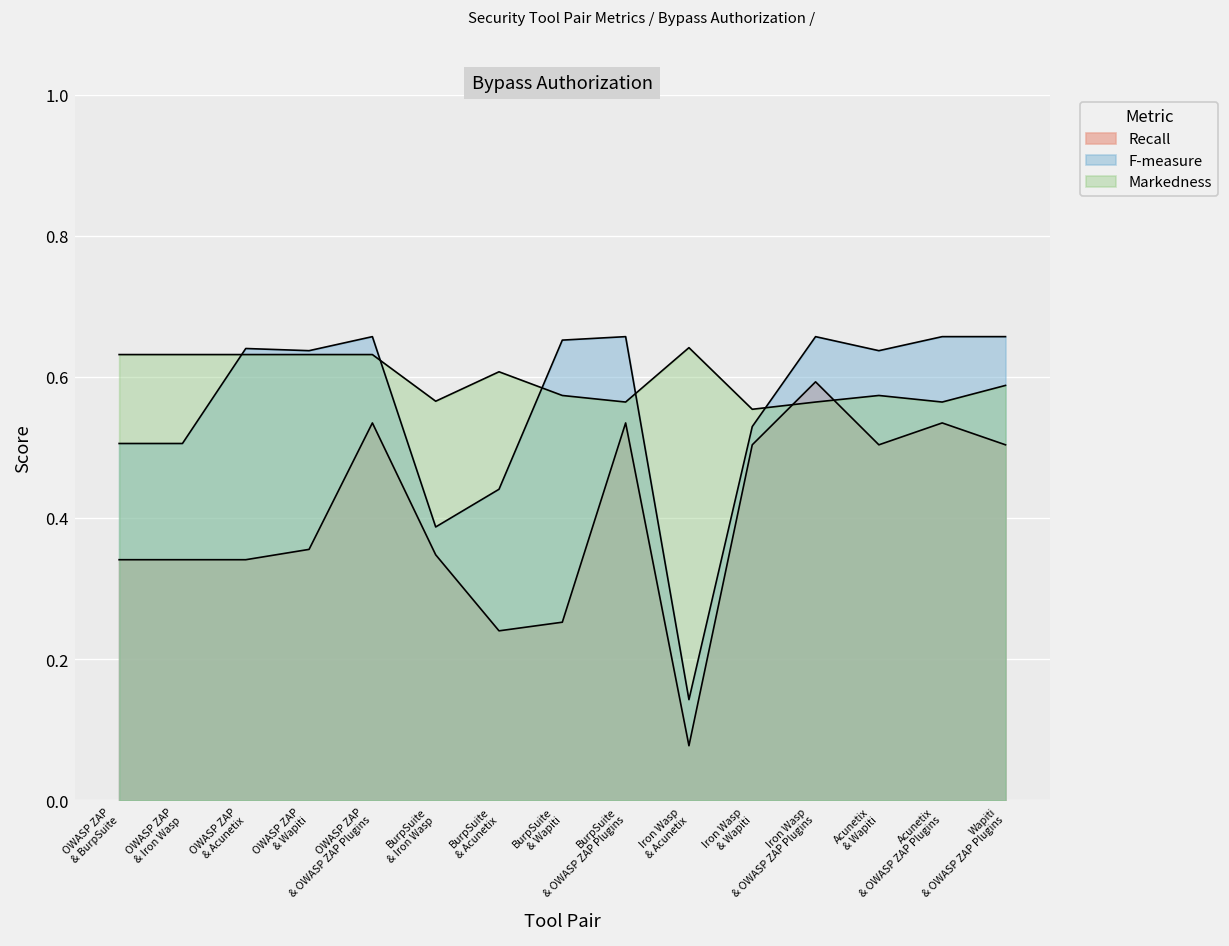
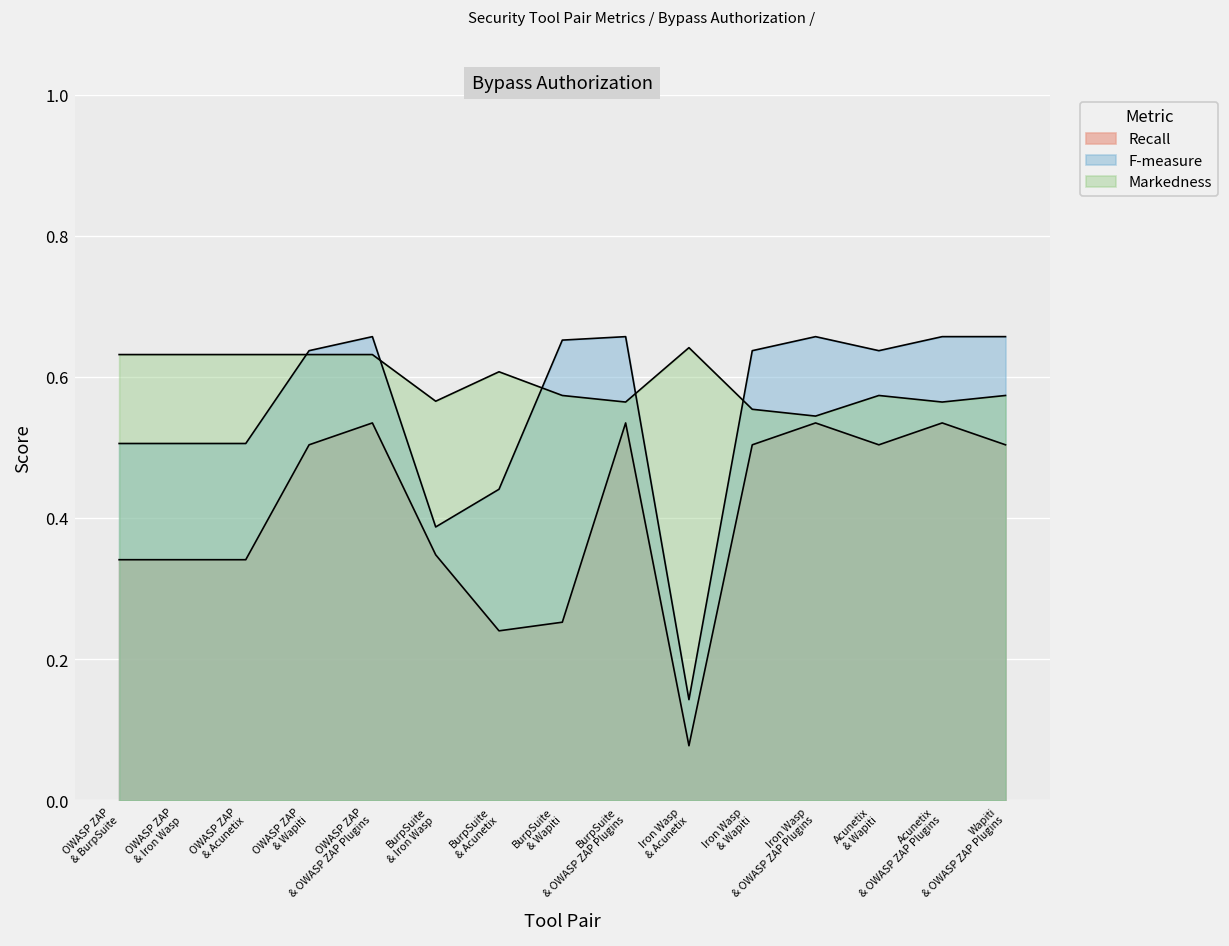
F-measure, OWASP ZAP & Acunetix: 0.64 -> 0.51
Recall, OWASP ZAP & Wapiti: 0.36 -> 0.50
F-measure, Iron Wasp & Wapiti: 0.53 -> 0.64
Recall, Iron Wasp & OWASP ZAP Plugins: 0.59 -> 0.53
Markedness, Iron Wasp & OWASP ZAP Plugins: 0.56 -> 0.54
Markedness, Wapiti & OWASP ZAP Plugins: 0.59 -> 0.57
